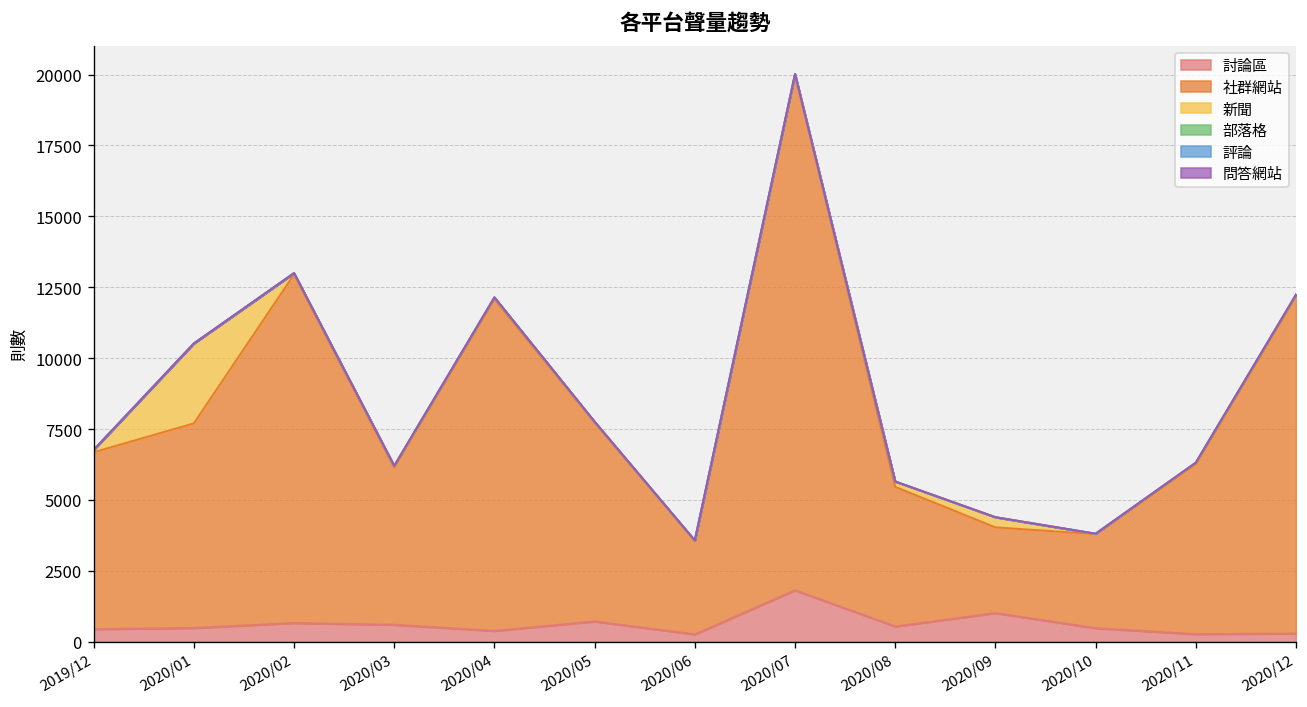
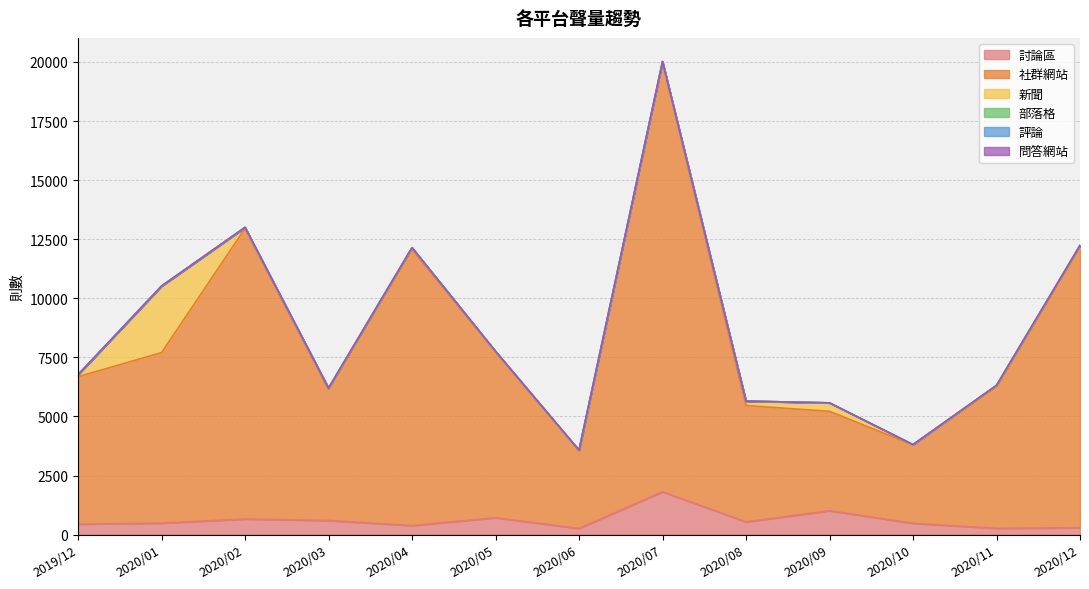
社群網站, 2020/09: 3000 -> 4200
